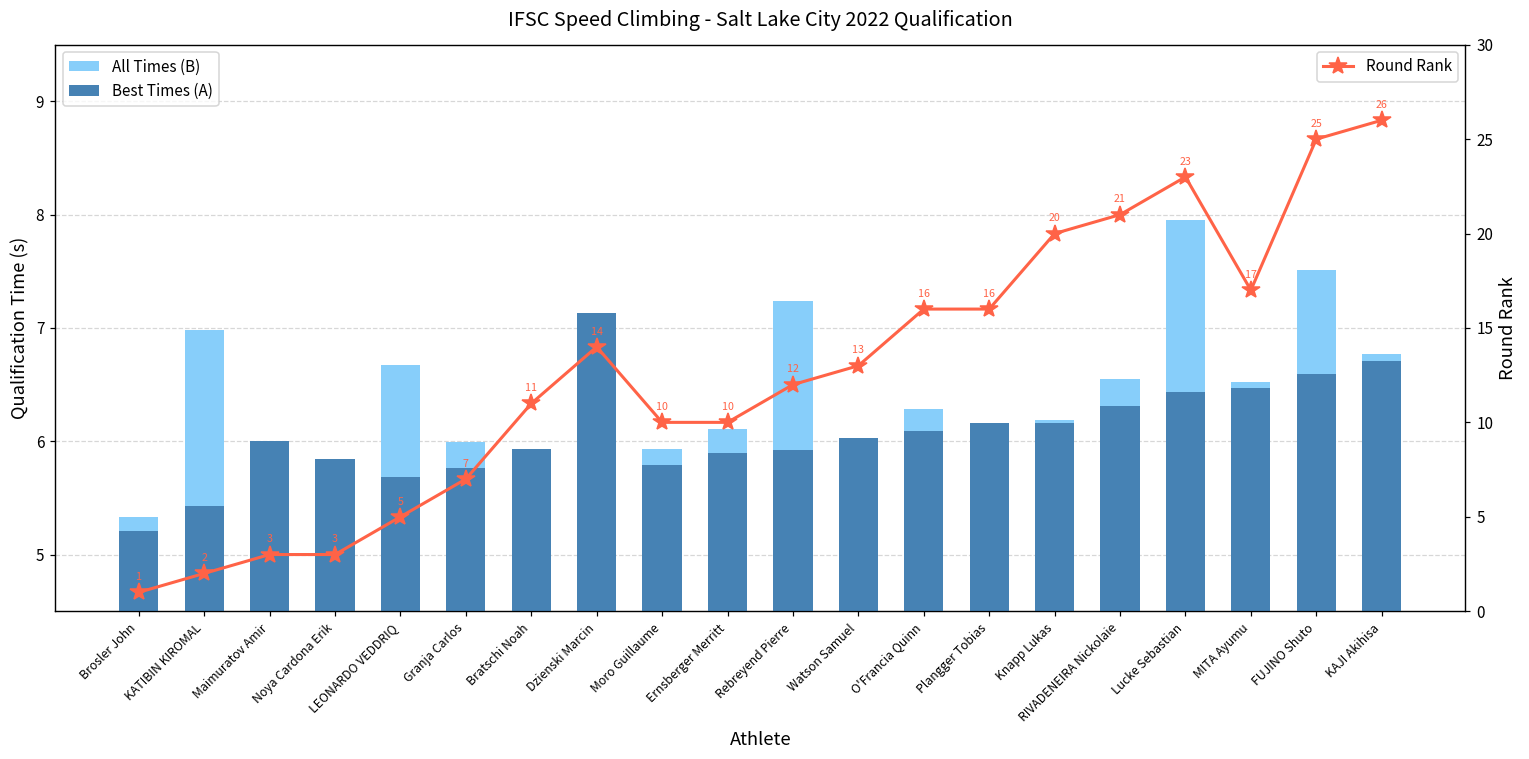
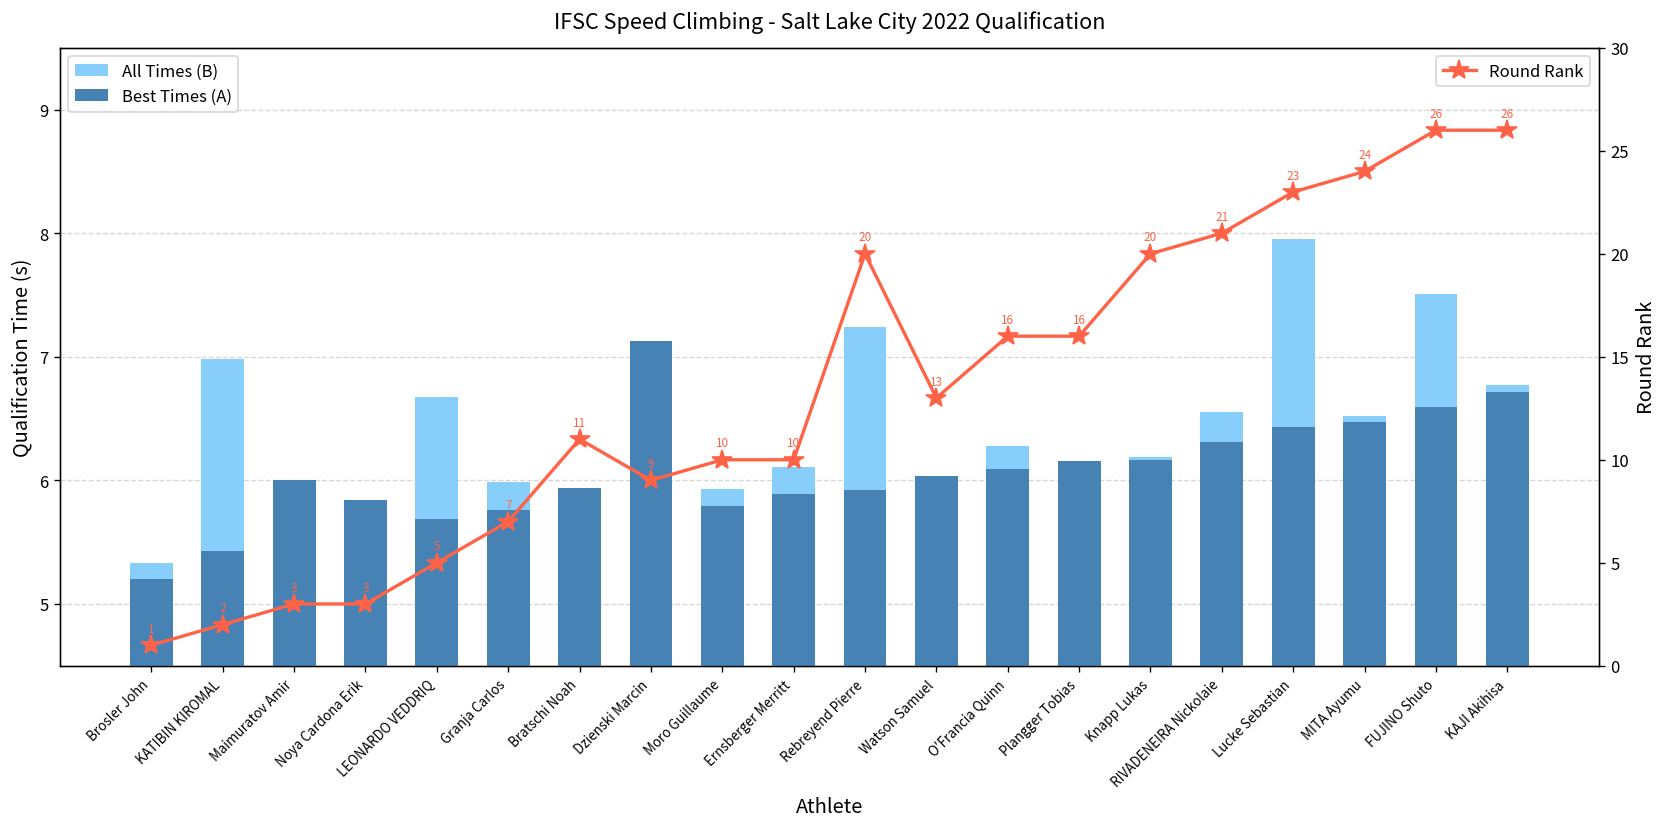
Round Rank, Dzienski Marcin: 14 -> 9
Round Rank, Rebreyend Pierre: 12 -> 20
Round Rank, MITA Ayumu: 17 -> 24
Round Rank, FUJINO Shuto: 25 -> 26
